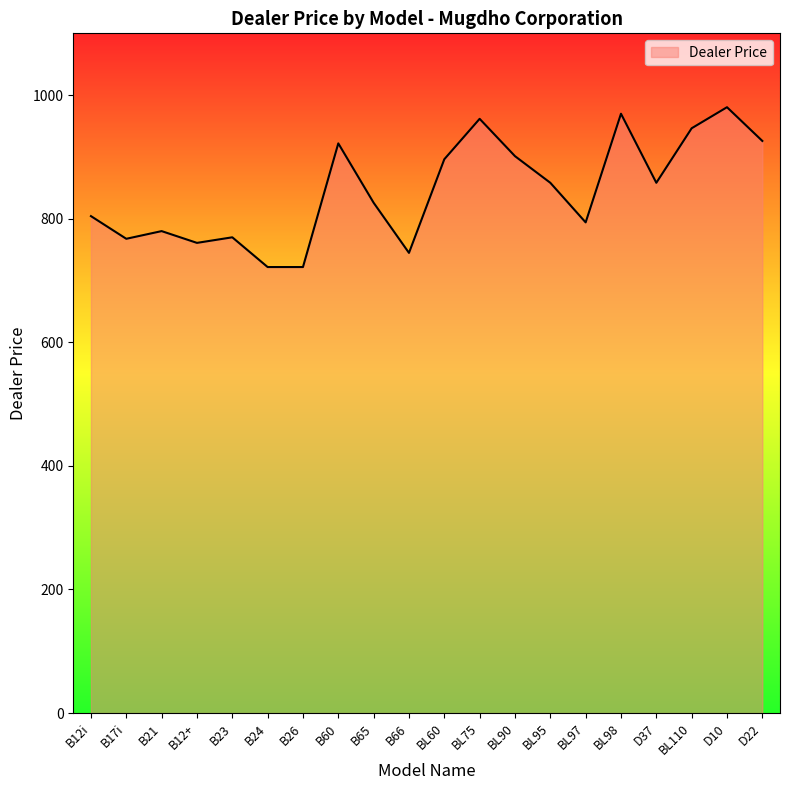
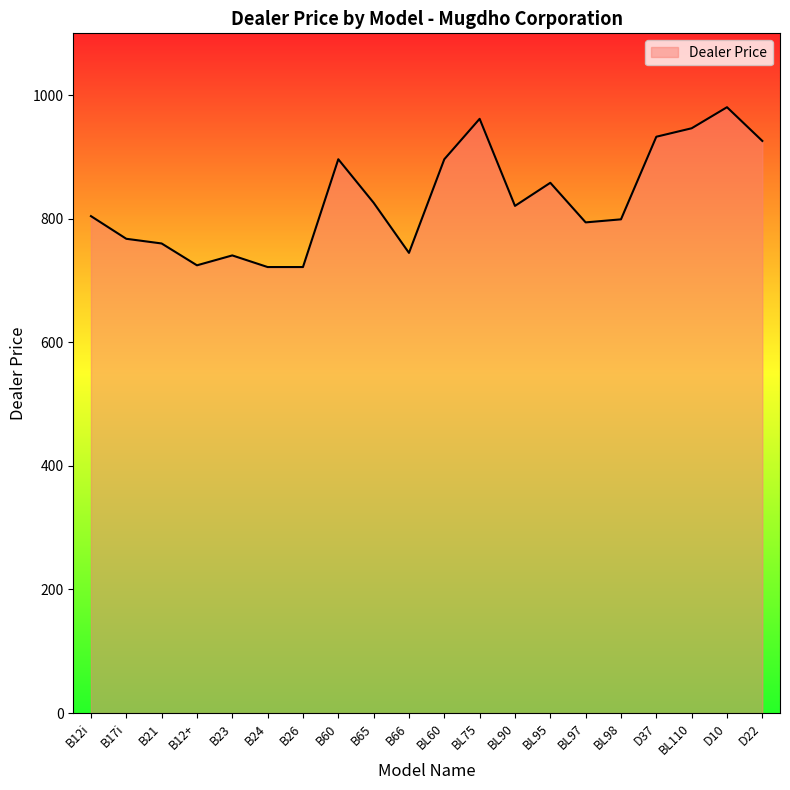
B21: 780 -> 760
B12+: 760 -> 720
B23: 770 -> 740
B60: 920 -> 900
BL90: 900 -> 820
BL98: 970 -> 800
D37: 860 -> 930
